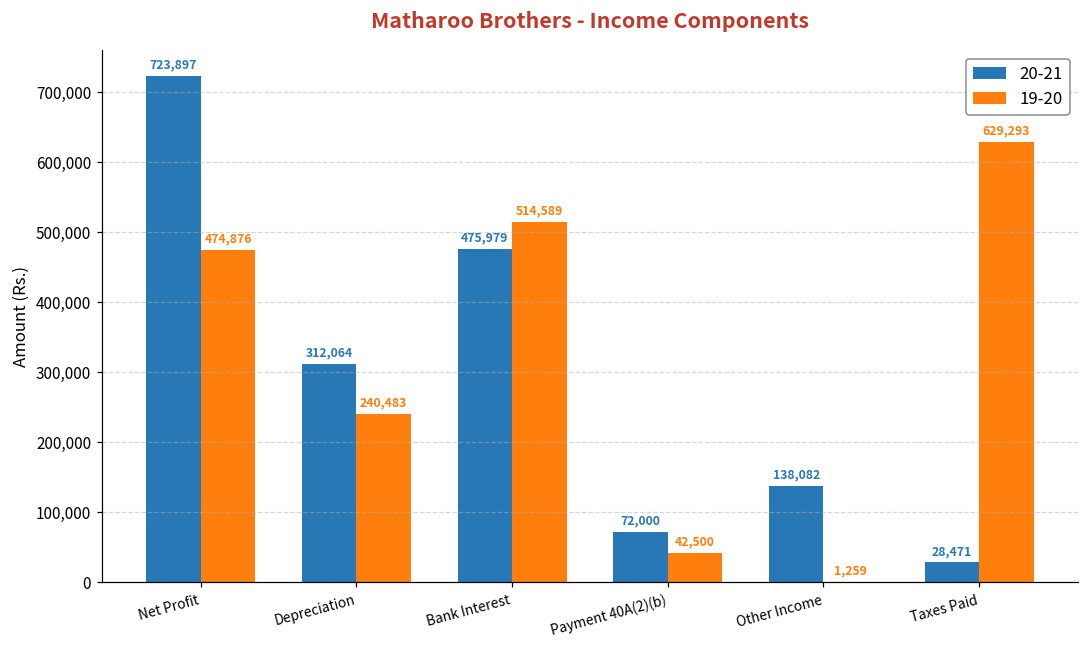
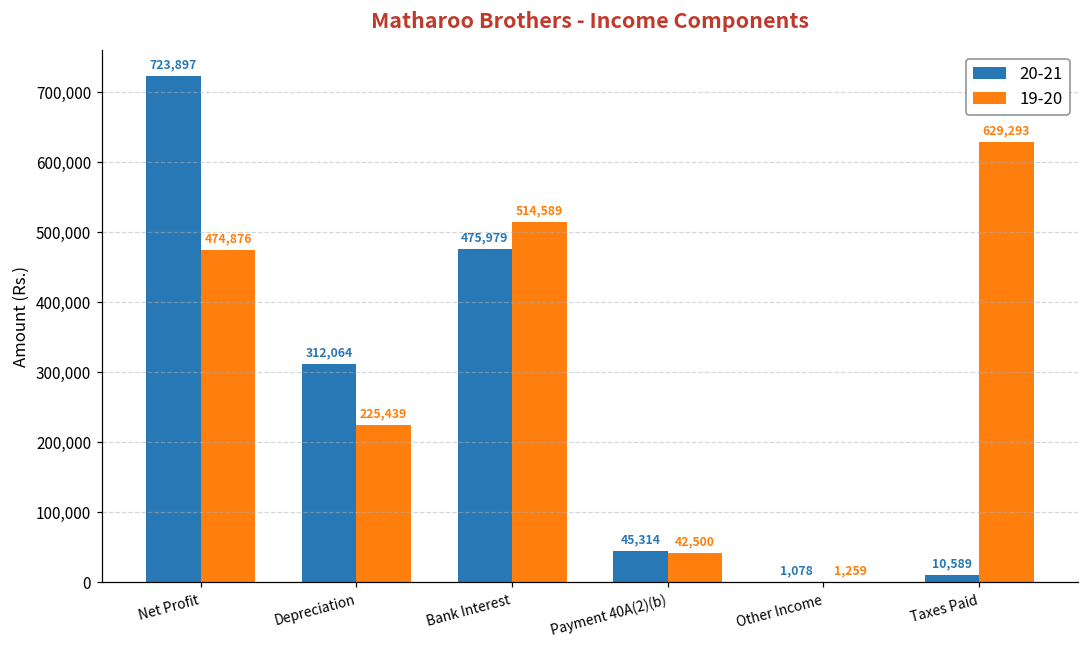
19-20, Depreciation: 240,483 -> 225,439
20-21, Payment 40A(2)(b): 72,000 -> 45,314
20-21, Other Income: 138,082 -> 1,078
20-21, Taxes Paid: 28,471 -> 10,589
